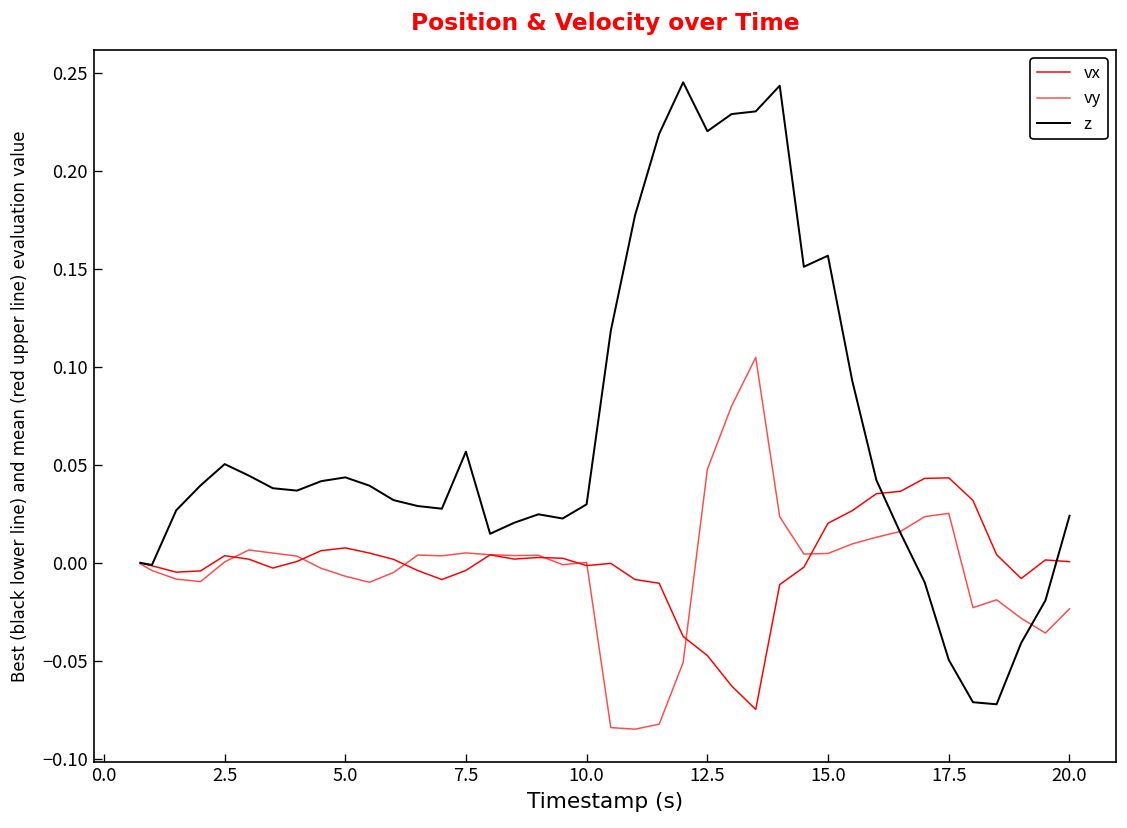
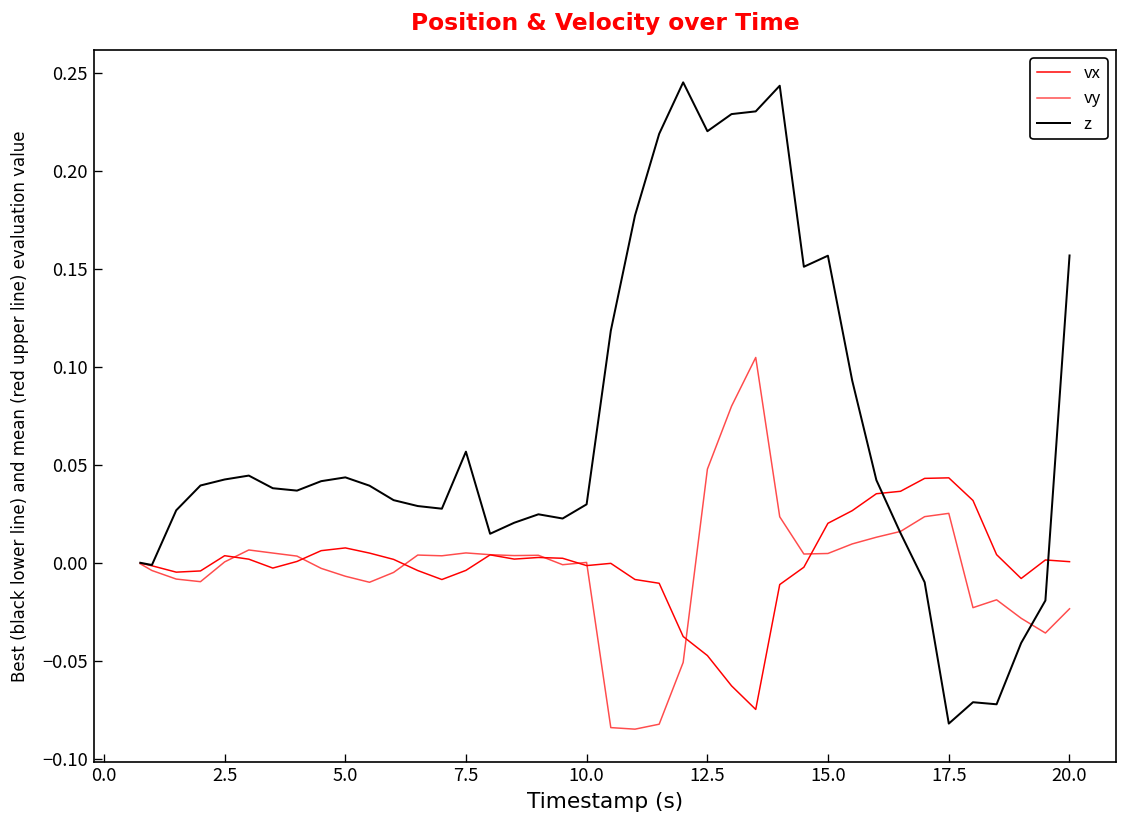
z, 2.5: 0.050 -> 0.043
z, 17.5: -0.050 -> -0.082
z, 20.0: 0.024 -> 0.157
